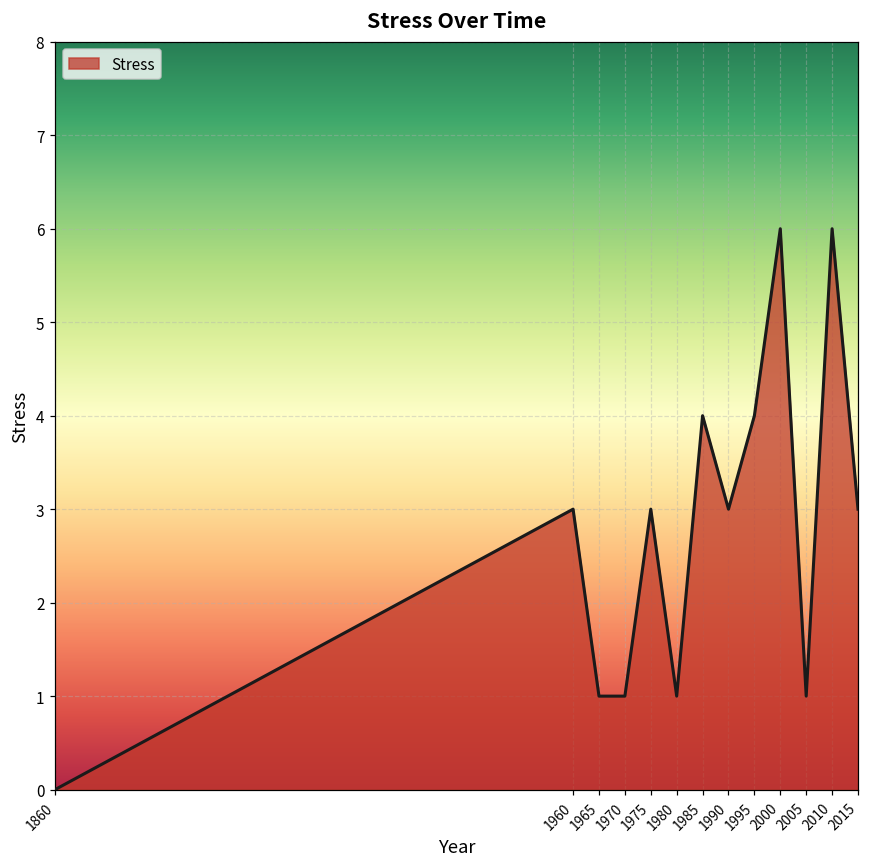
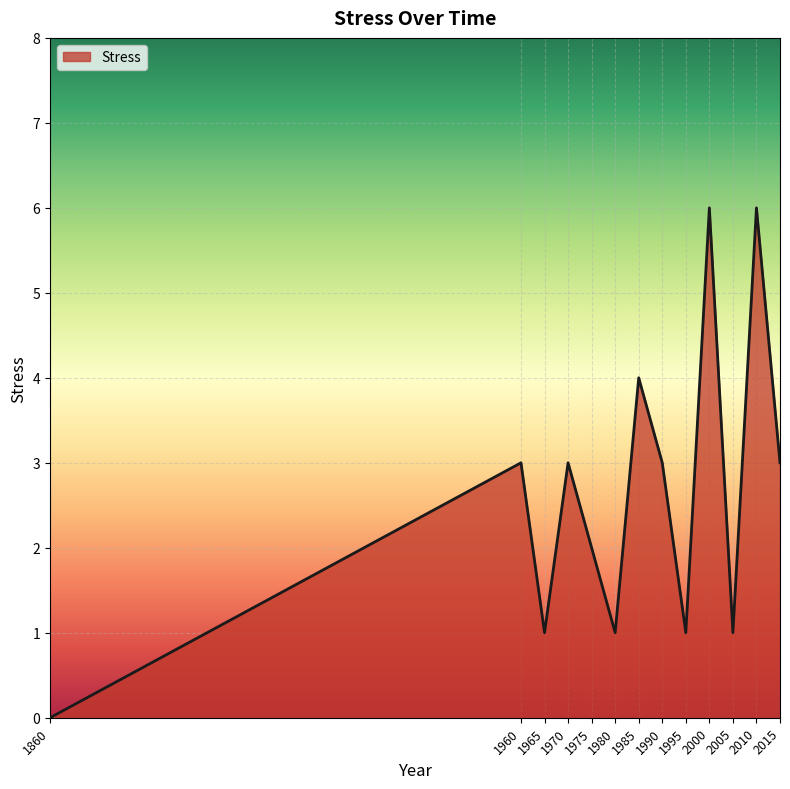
1970: 1 -> 3
1975: 3 -> 2
1995: 4 -> 1
